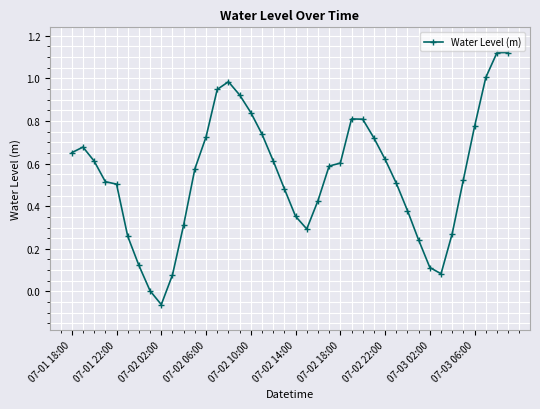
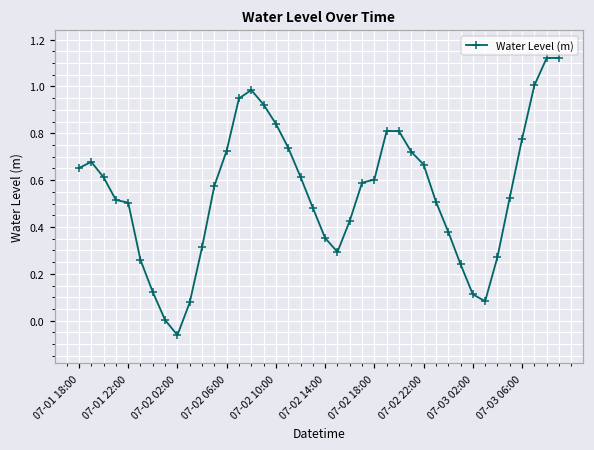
07-02 22:00: 0.62 -> 0.67
